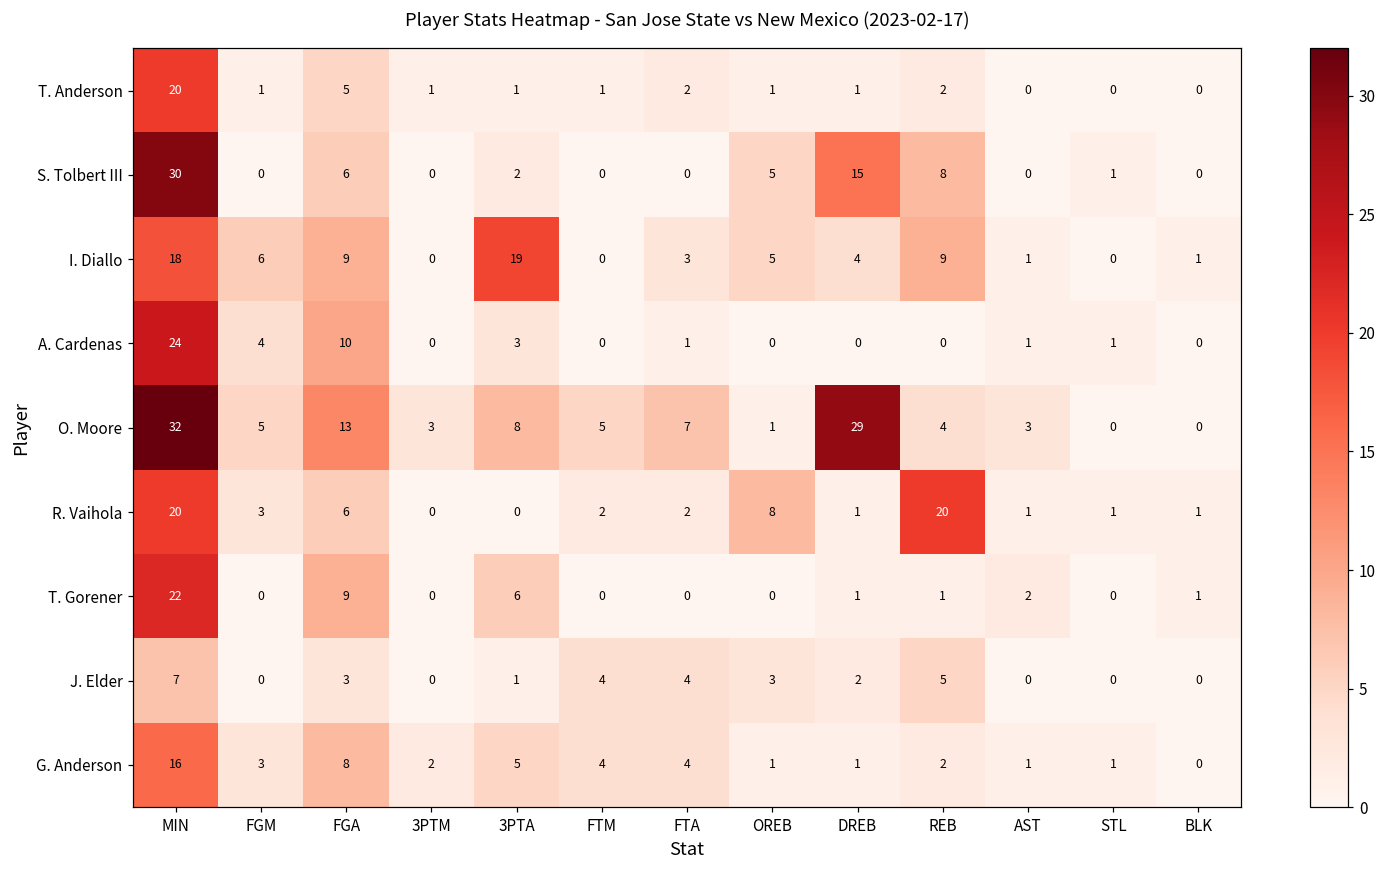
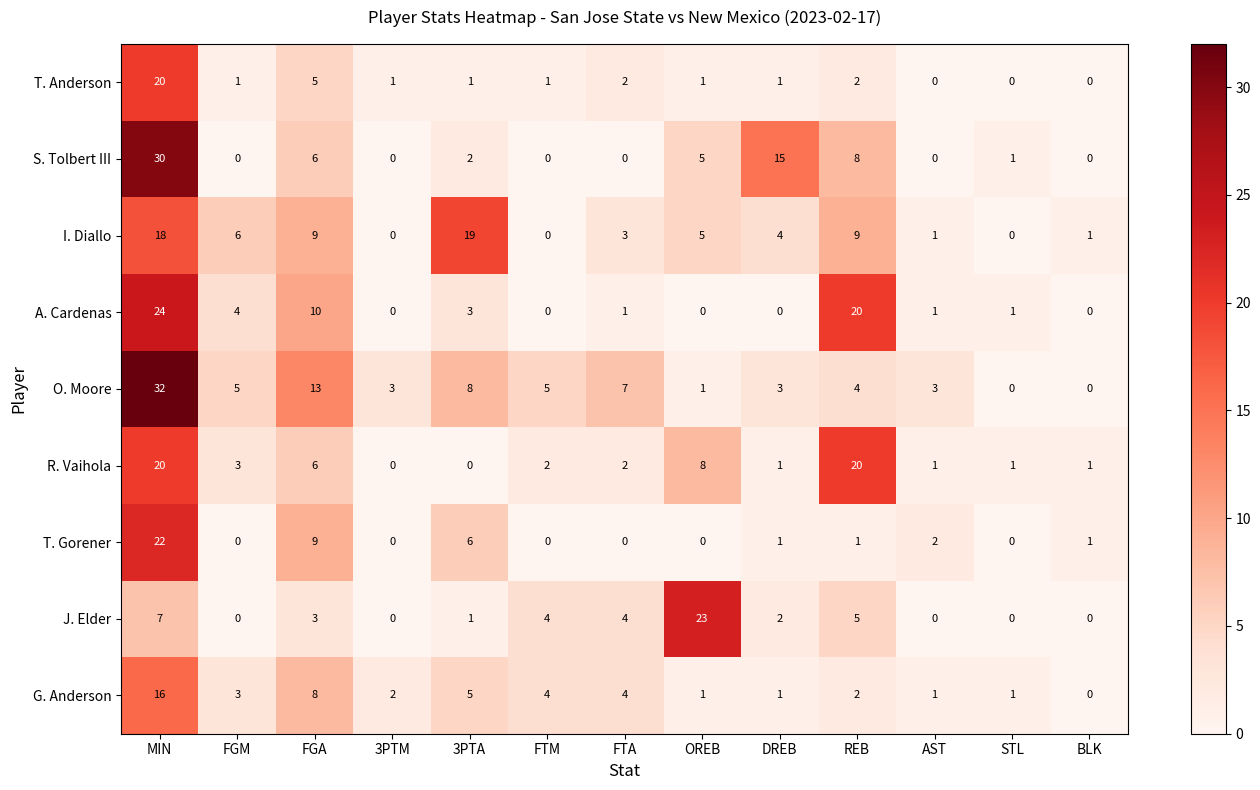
A. Cardenas, REB: 0 -> 20
O. Moore, DREB: 29 -> 3
J. Elder, OREB: 3 -> 23
